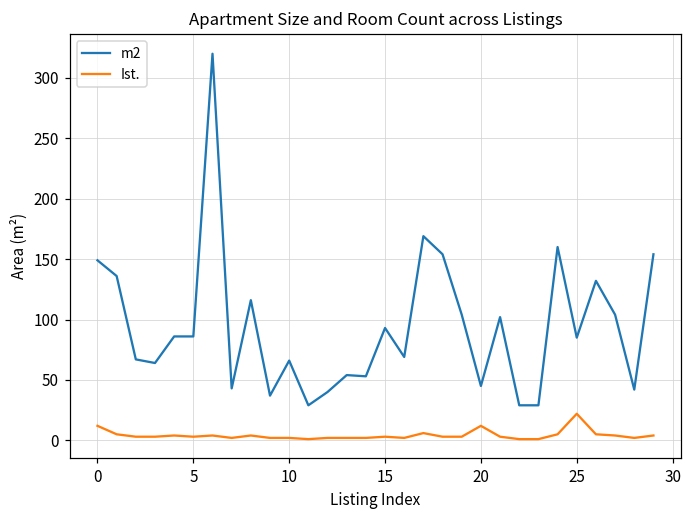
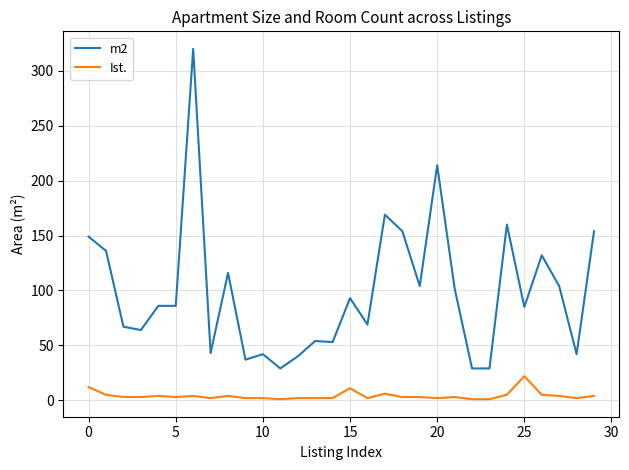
m2, 10: 66 -> 42
Ist., 15: 3 -> 11
m2, 20: 45 -> 214
Ist., 20: 12 -> 2
